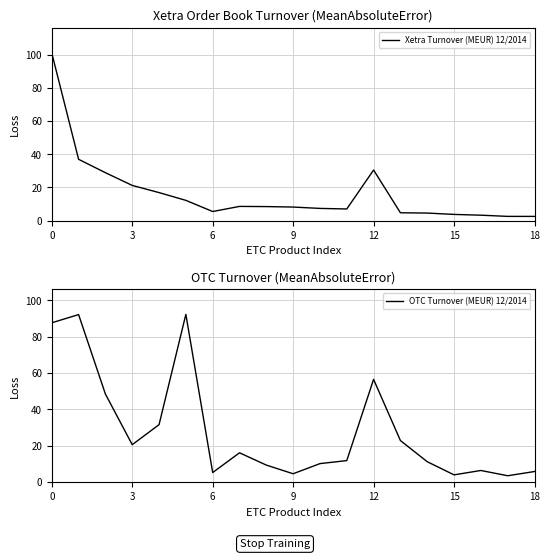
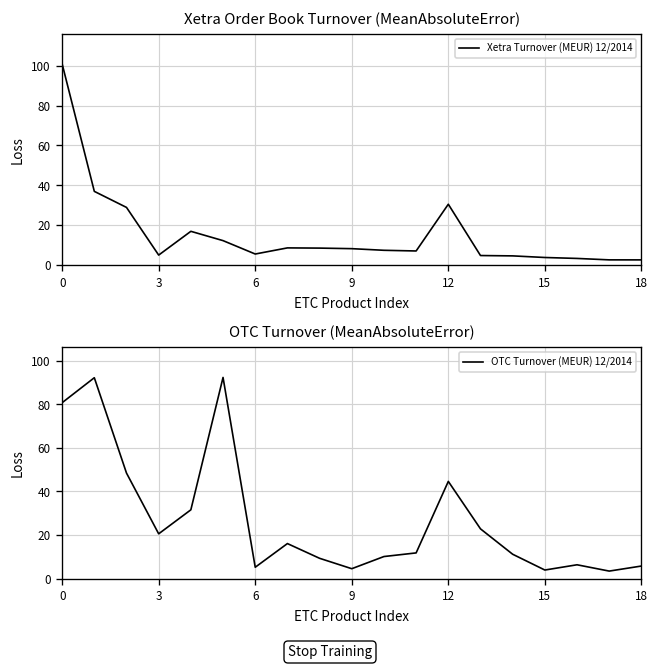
Xetra Order Book Turnover (MeanAbsoluteError), 3: 21 -> 5
OTC Turnover (MeanAbsoluteError), 0: 88 -> 81
OTC Turnover (MeanAbsoluteError), 12: 57 -> 45
